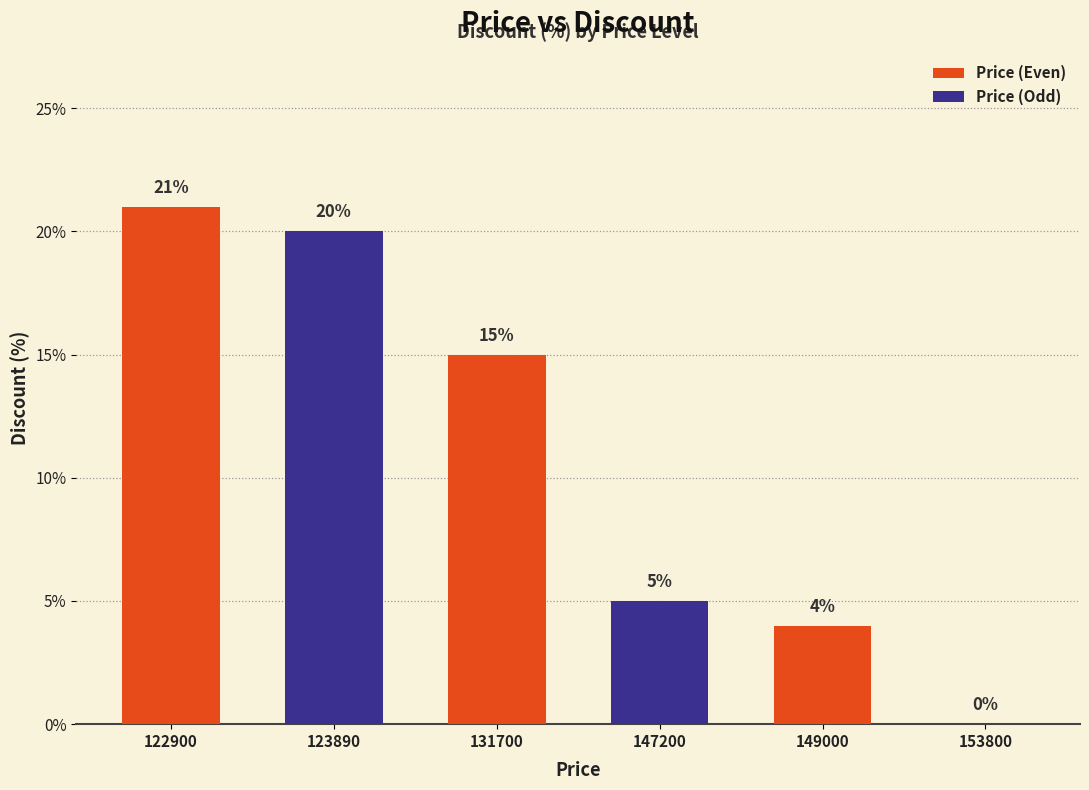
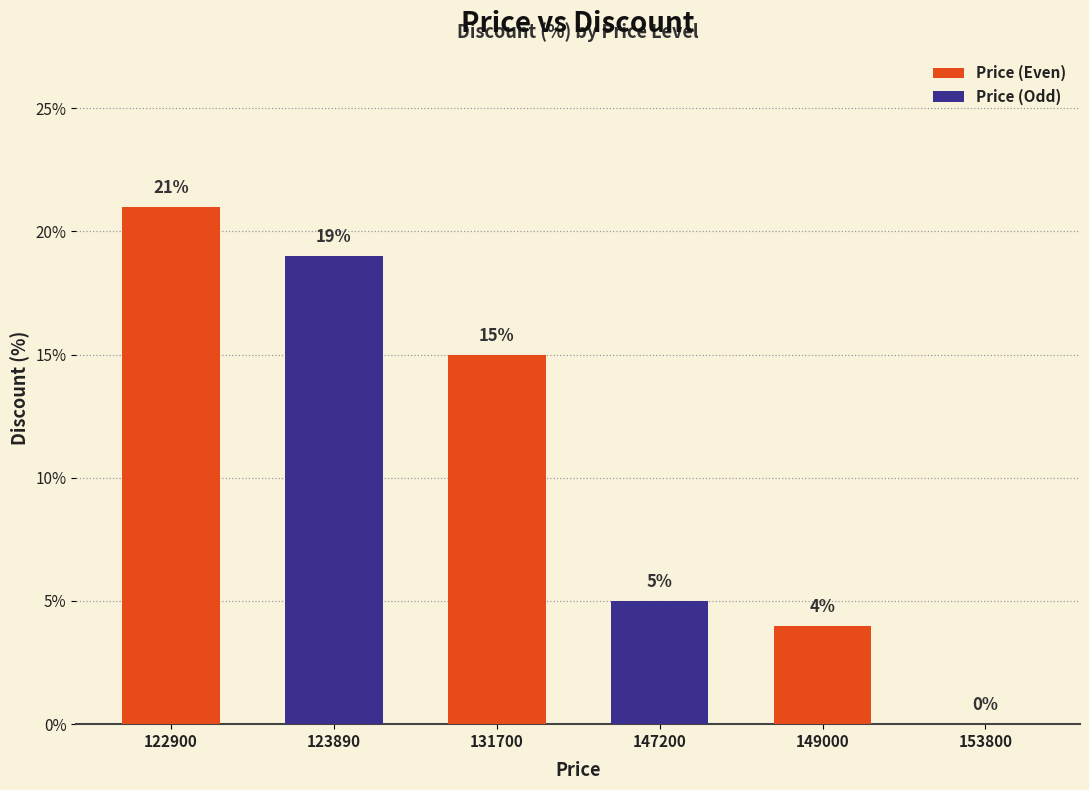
Price (Odd), 123890: 20% -> 19%
